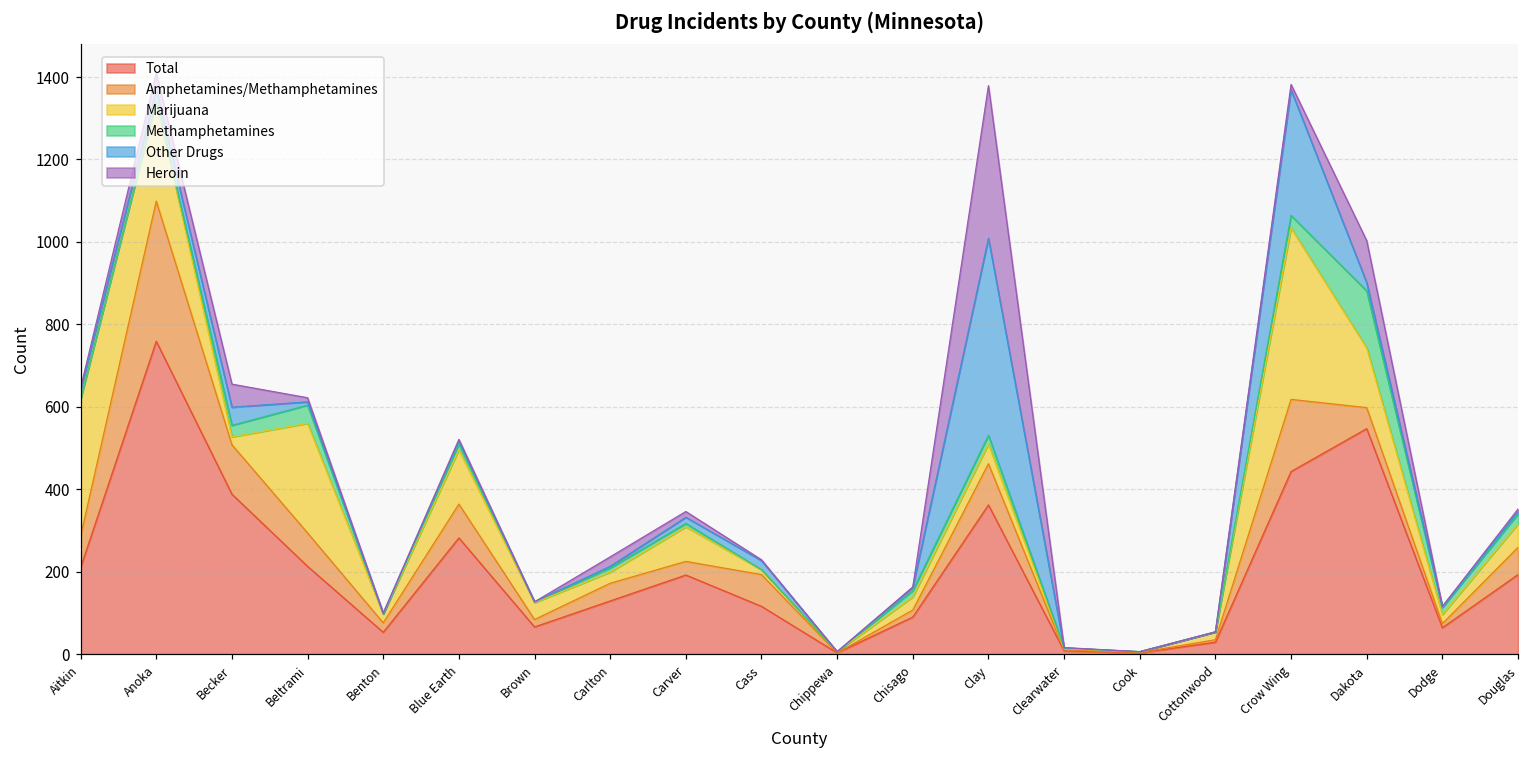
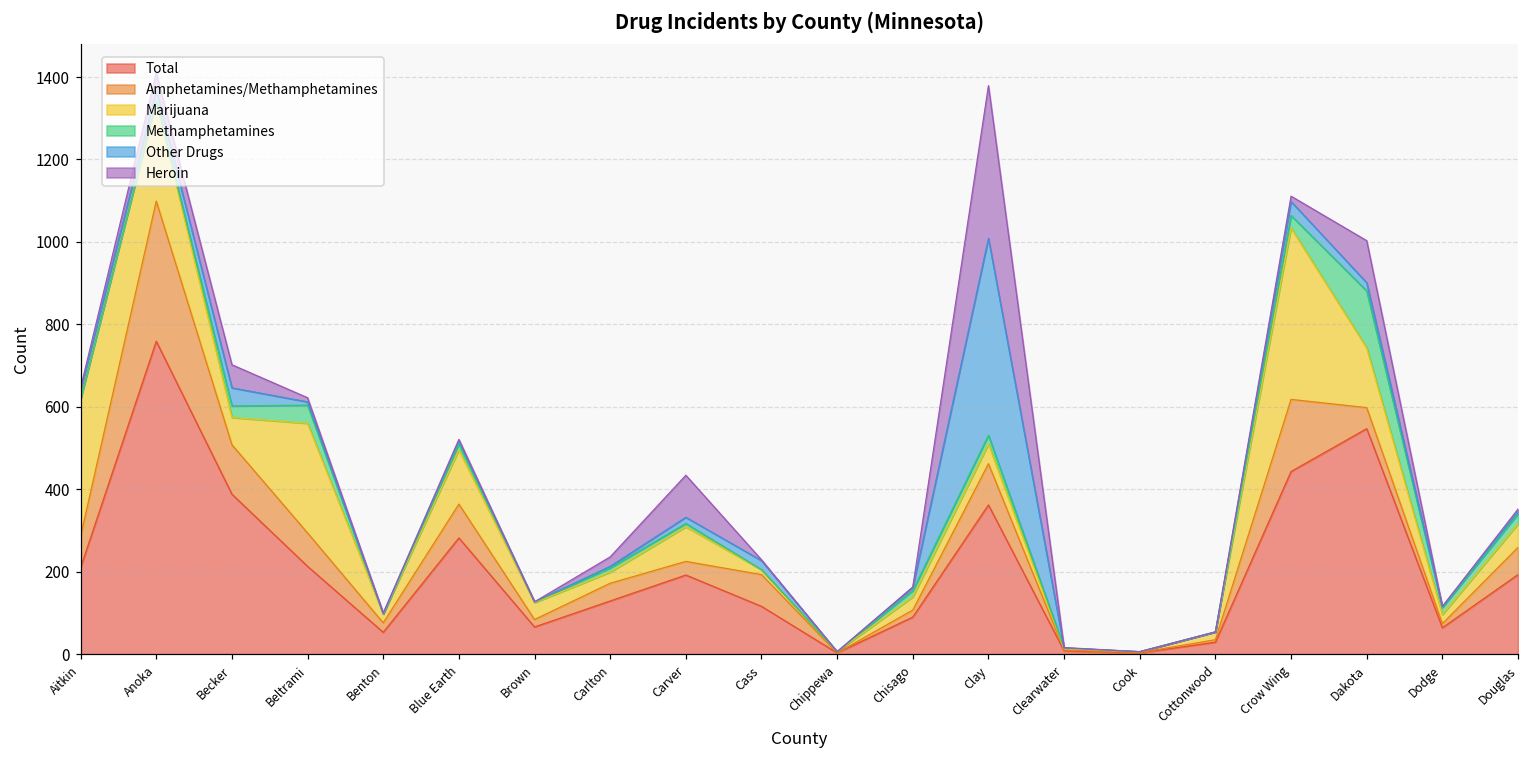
Marijuana, Becker: 20 -> 70
Heroin, Carver: 10 -> 100
Other Drugs, Crow Wing: 310 -> 30
